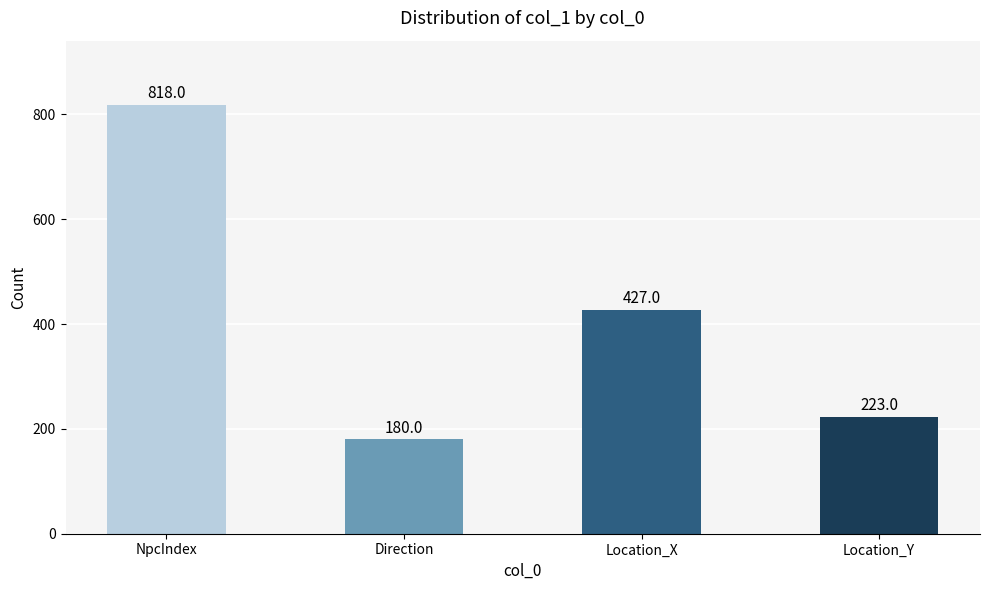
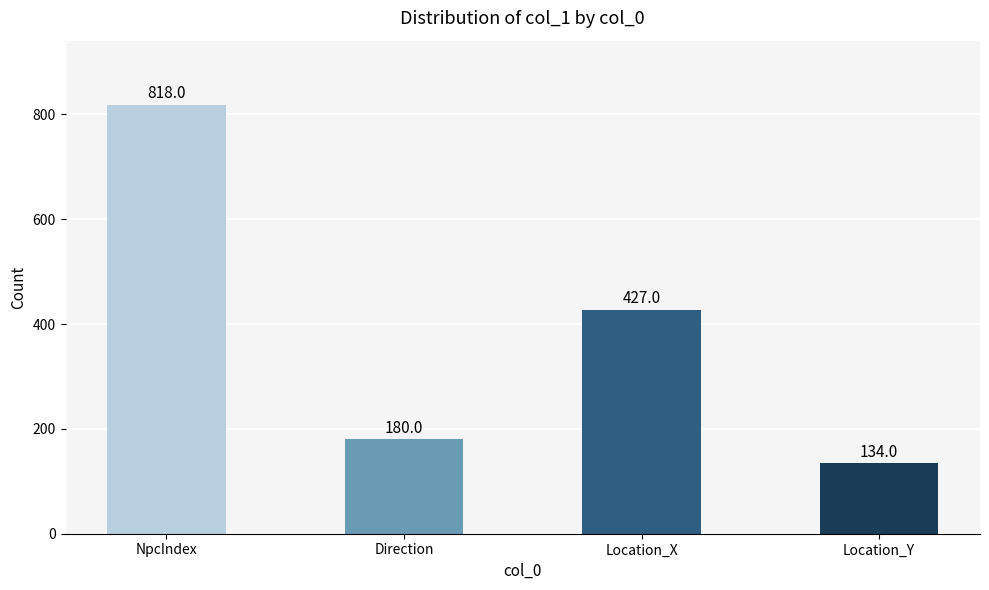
Location_Y: 223.0 -> 134.0
